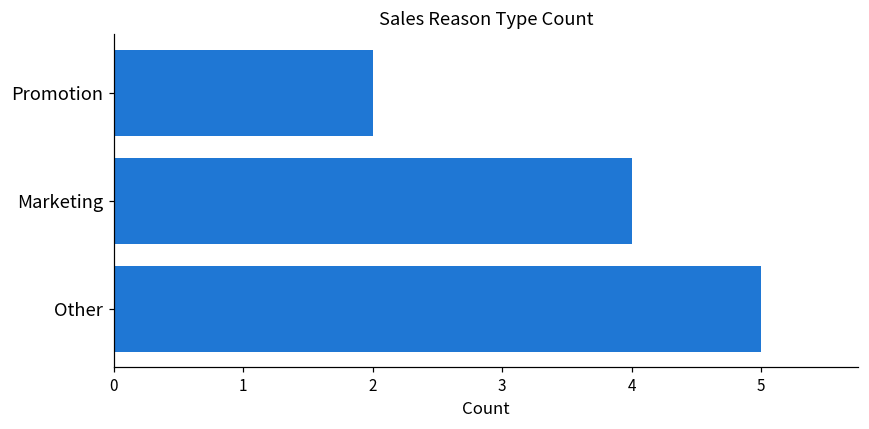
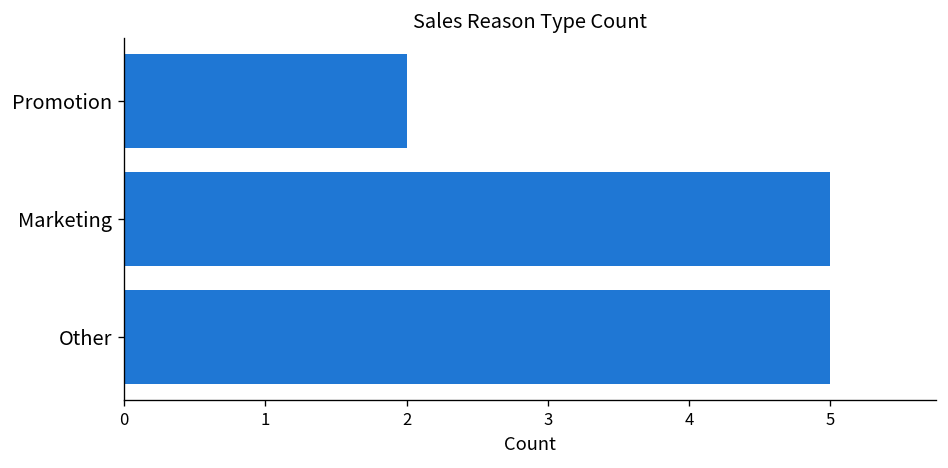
Marketing: 4 -> 5
